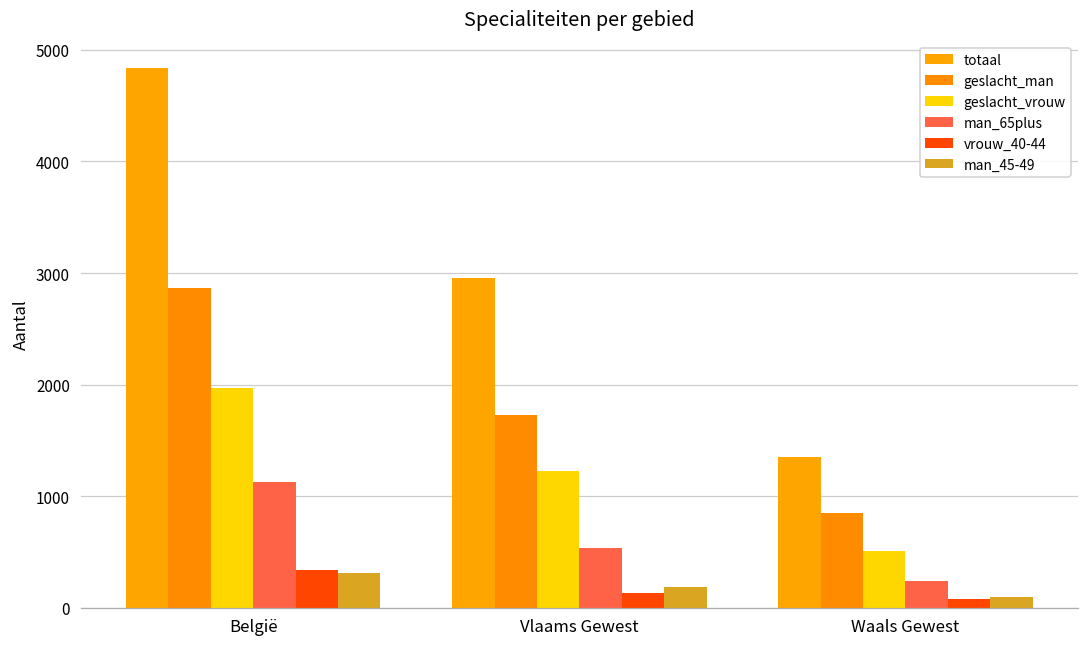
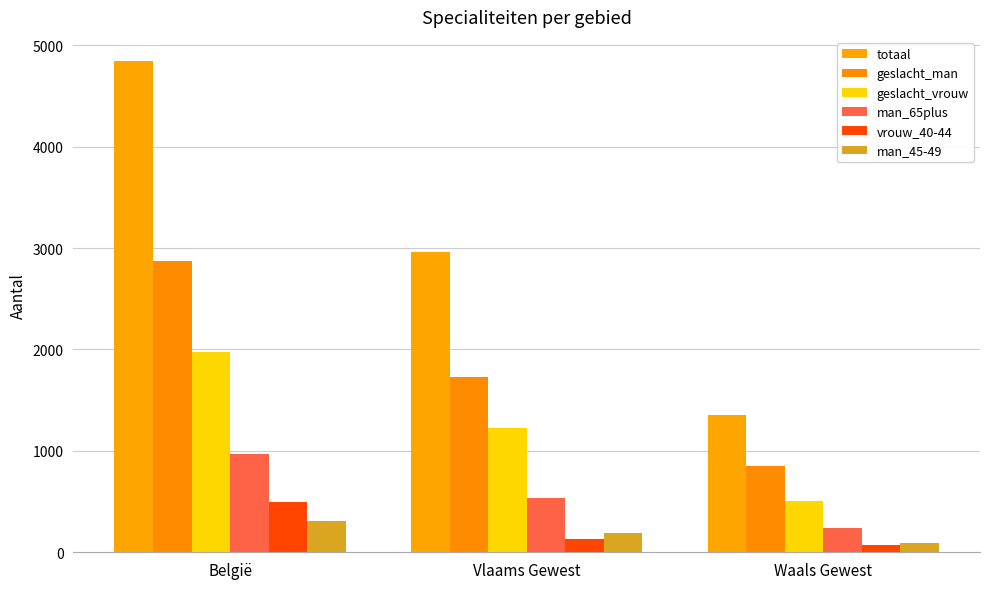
man_65plus, België: 1120 -> 970
vrouw_40-44, België: 340 -> 490
